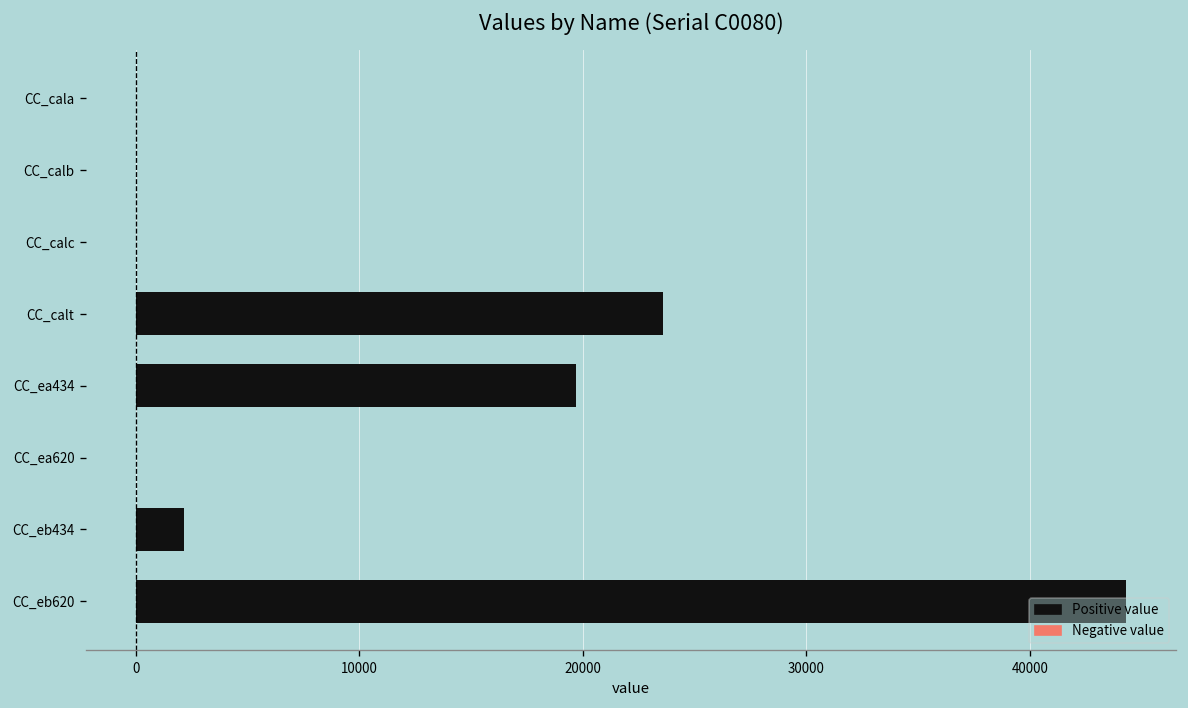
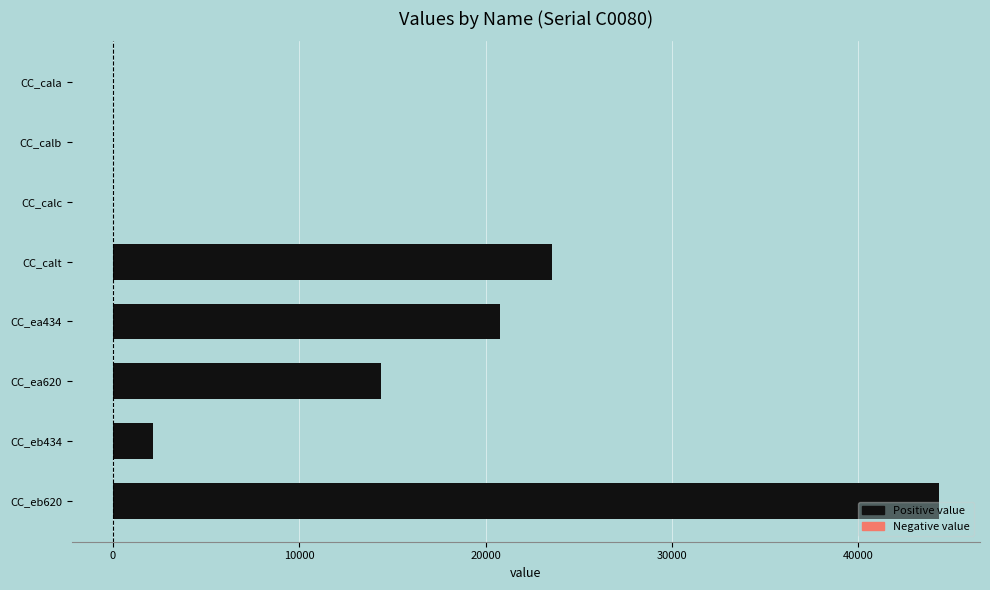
CC_ea434: 19700 -> 20800
CC_ea620: 0 -> 14400
